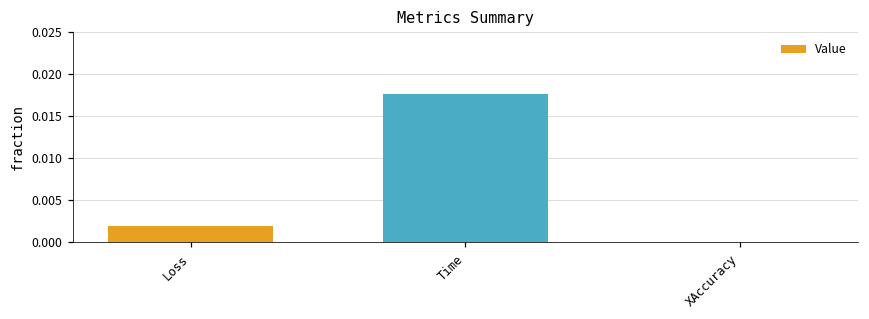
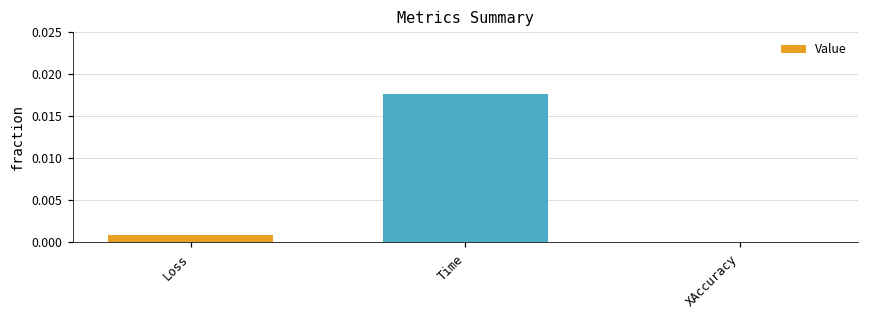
Loss: 0.002 -> 0.001
